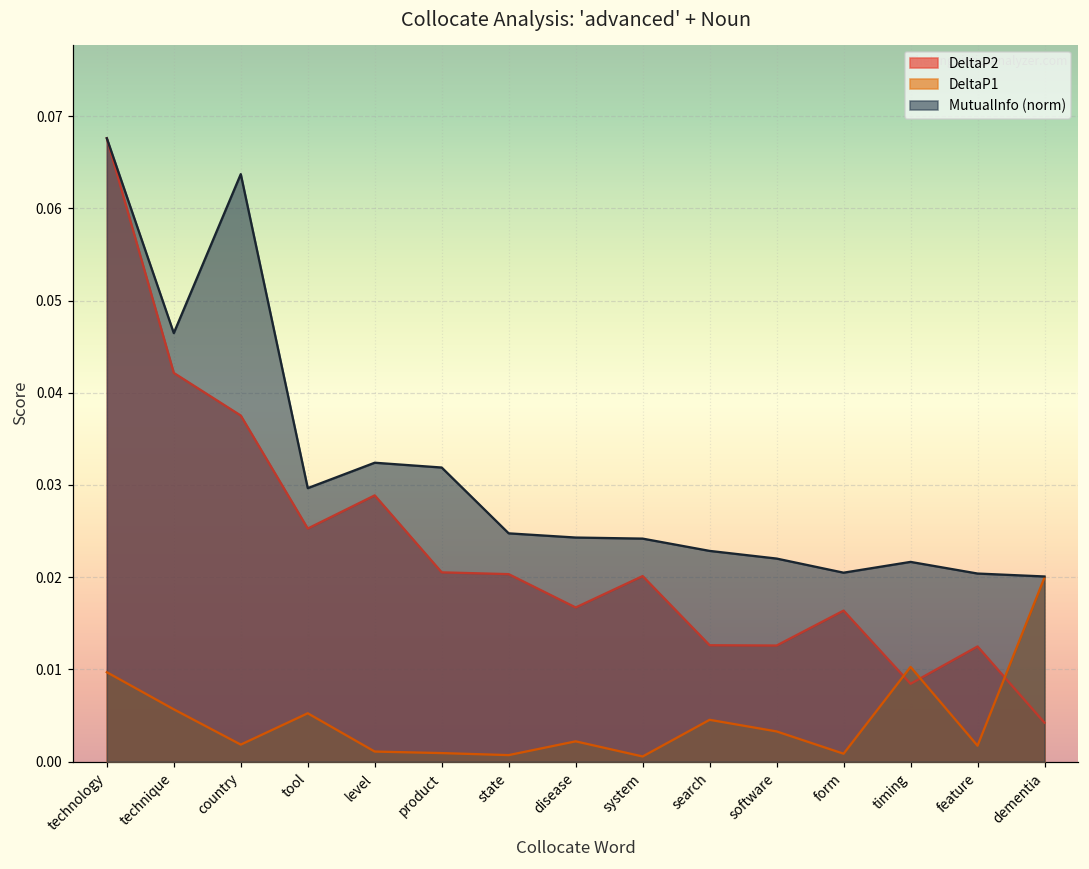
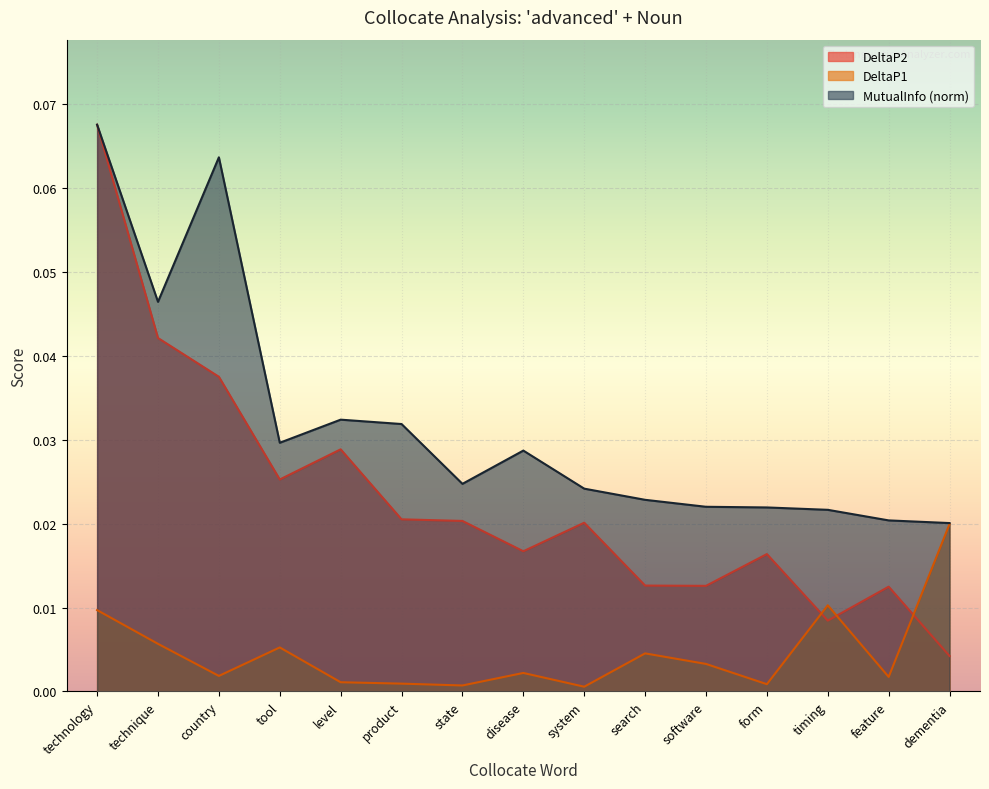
MutualInfo (norm), disease: 0.024 -> 0.029
MutualInfo (norm), form: 0.020 -> 0.022
